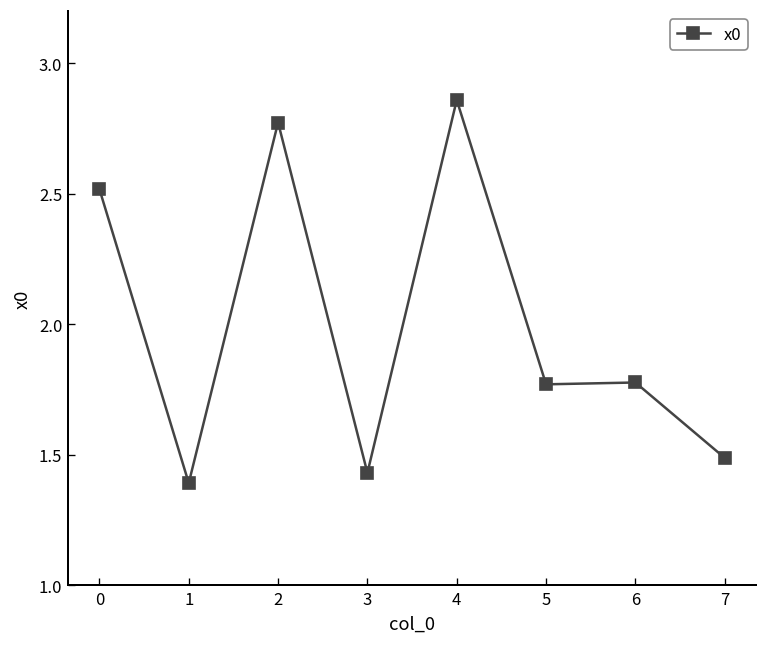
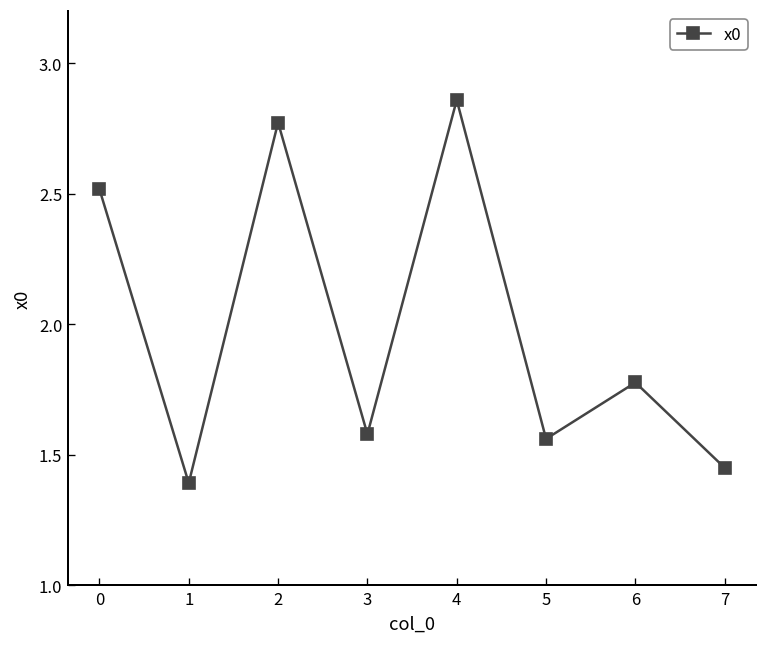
3: 1.43 -> 1.58
5: 1.77 -> 1.56
7: 1.49 -> 1.45
